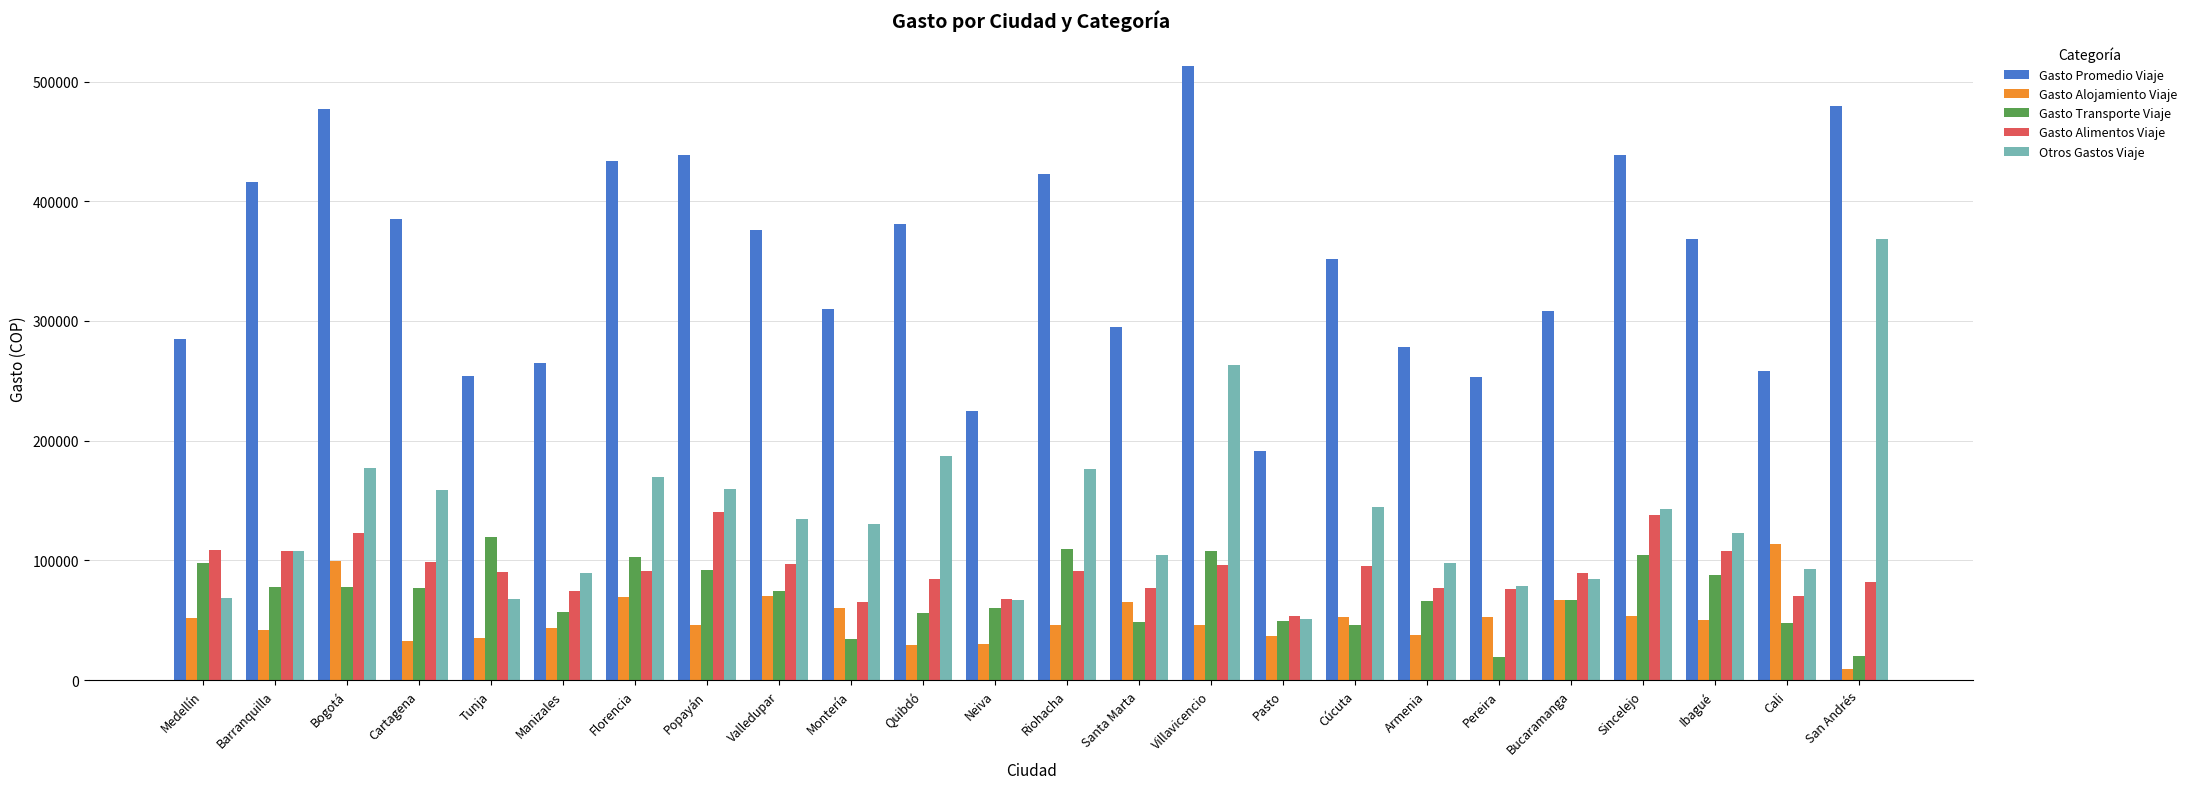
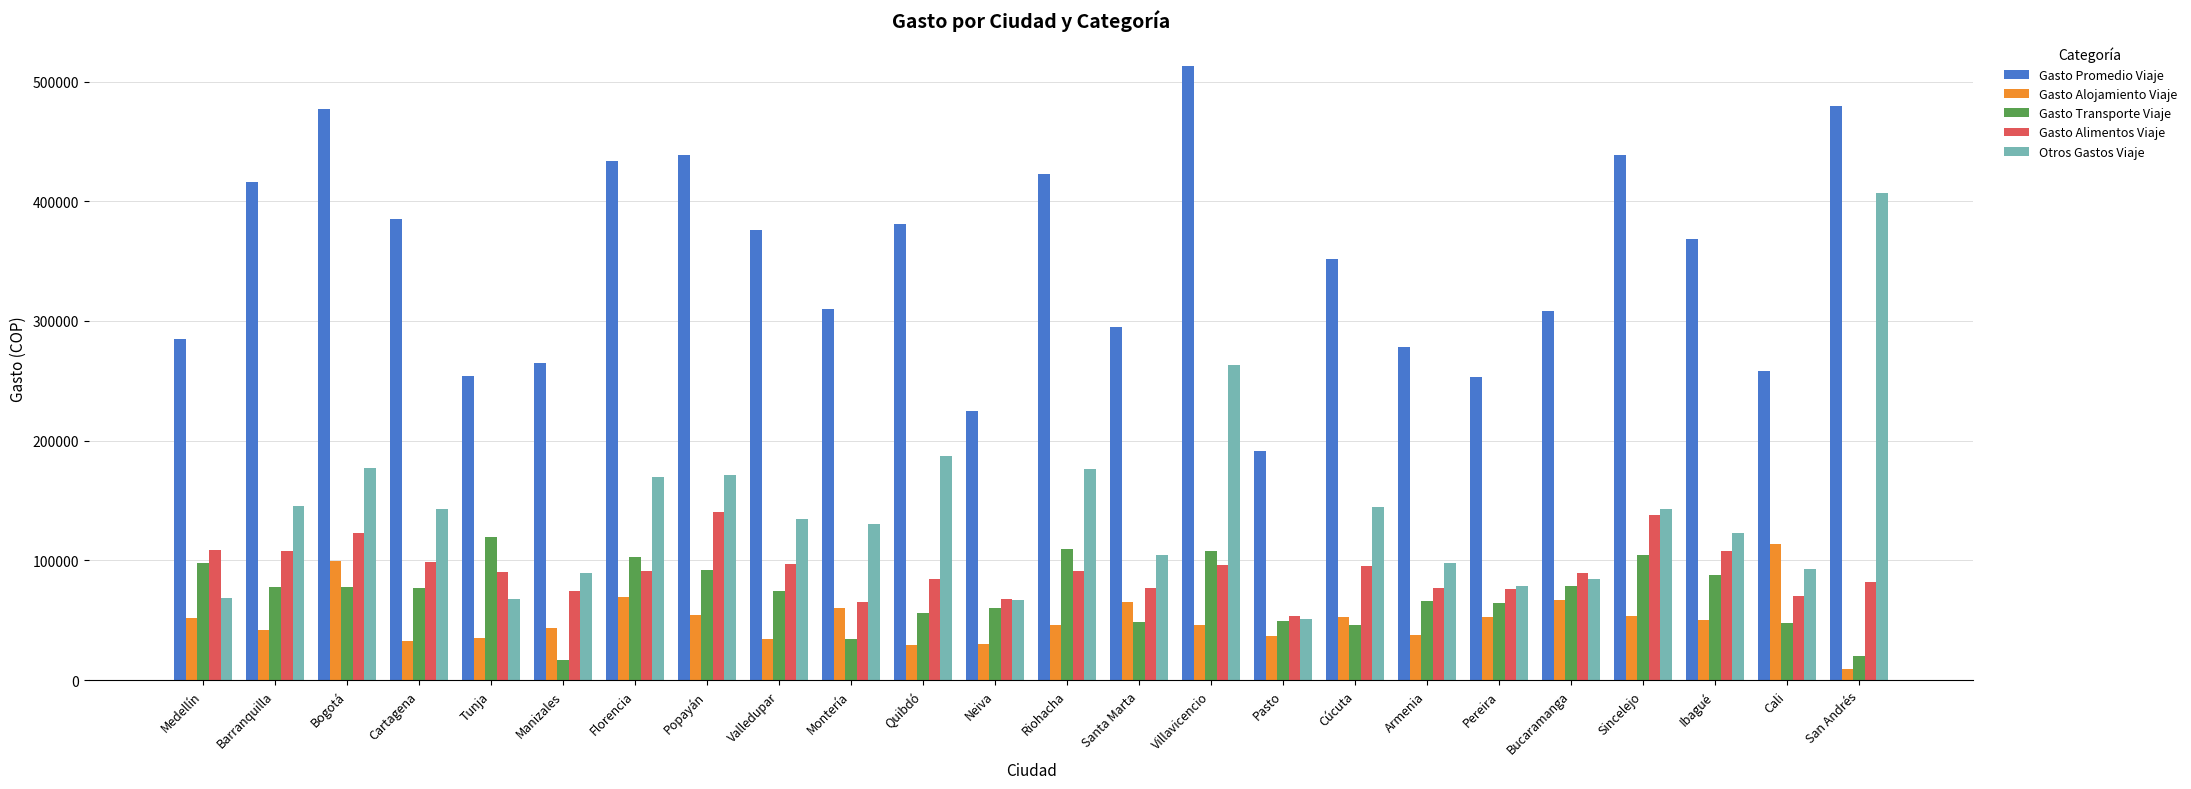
Otros Gastos Viaje, Barranquilla: 108000 -> 146000
Otros Gastos Viaje, Cartagena: 159000 -> 143000
Gasto Transporte Viaje, Manizales: 57000 -> 17000
Gasto Alojamiento Viaje, Popayán: 46000 -> 55000
Otros Gastos Viaje, Popayán: 160000 -> 171000
Gasto Alojamiento Viaje, Valledupar: 70000 -> 35000
Gasto Transporte Viaje, Pereira: 19000 -> 64000
Gasto Transporte Viaje, Bucaramanga: 67000 -> 78000
Otros Gastos Viaje, San Andrés: 368000 -> 407000
